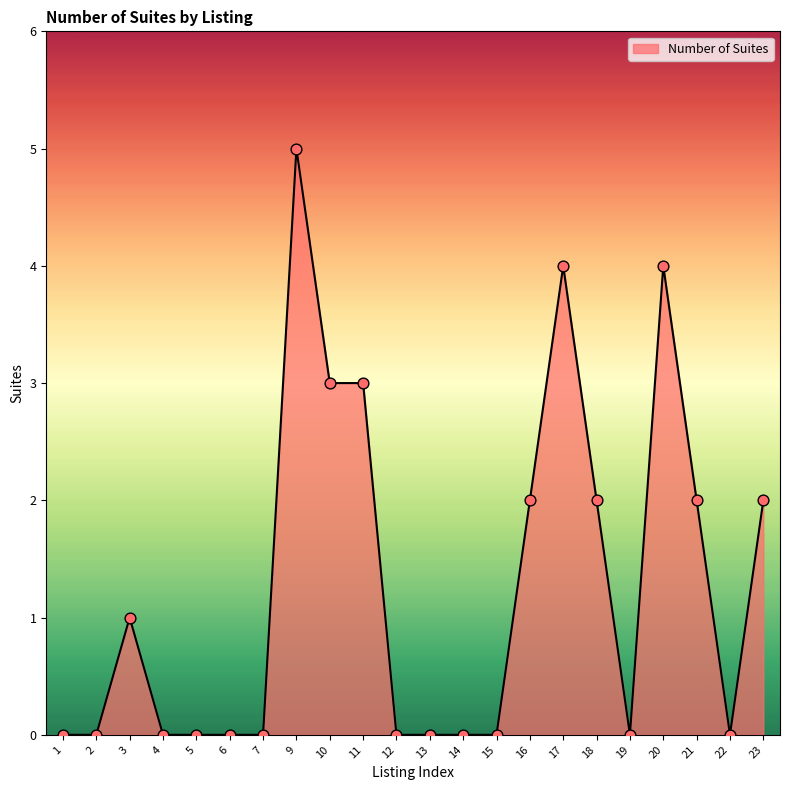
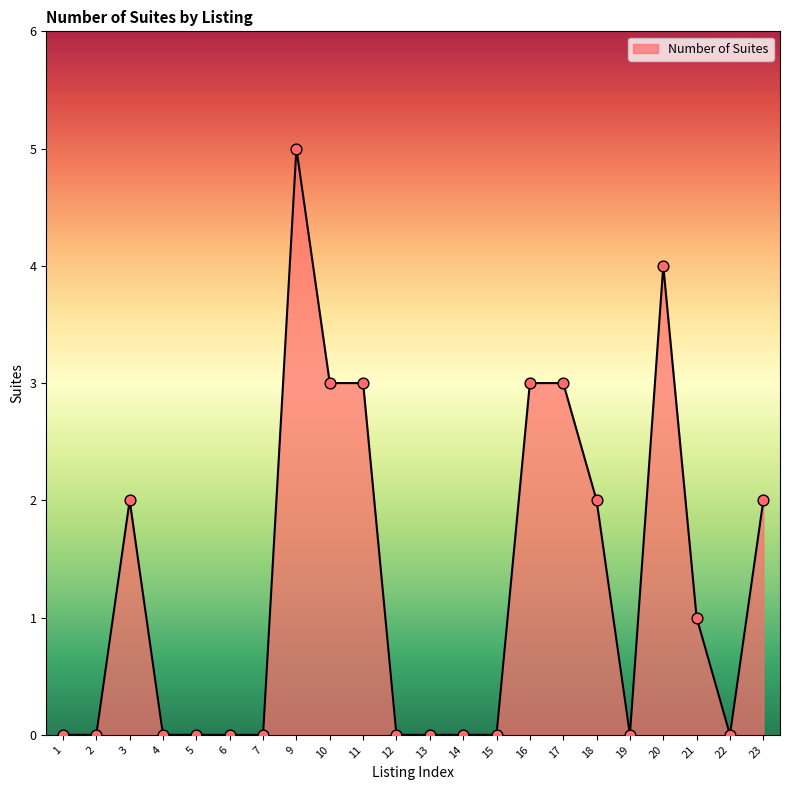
3: 1 -> 2
16: 2 -> 3
17: 4 -> 3
21: 2 -> 1
